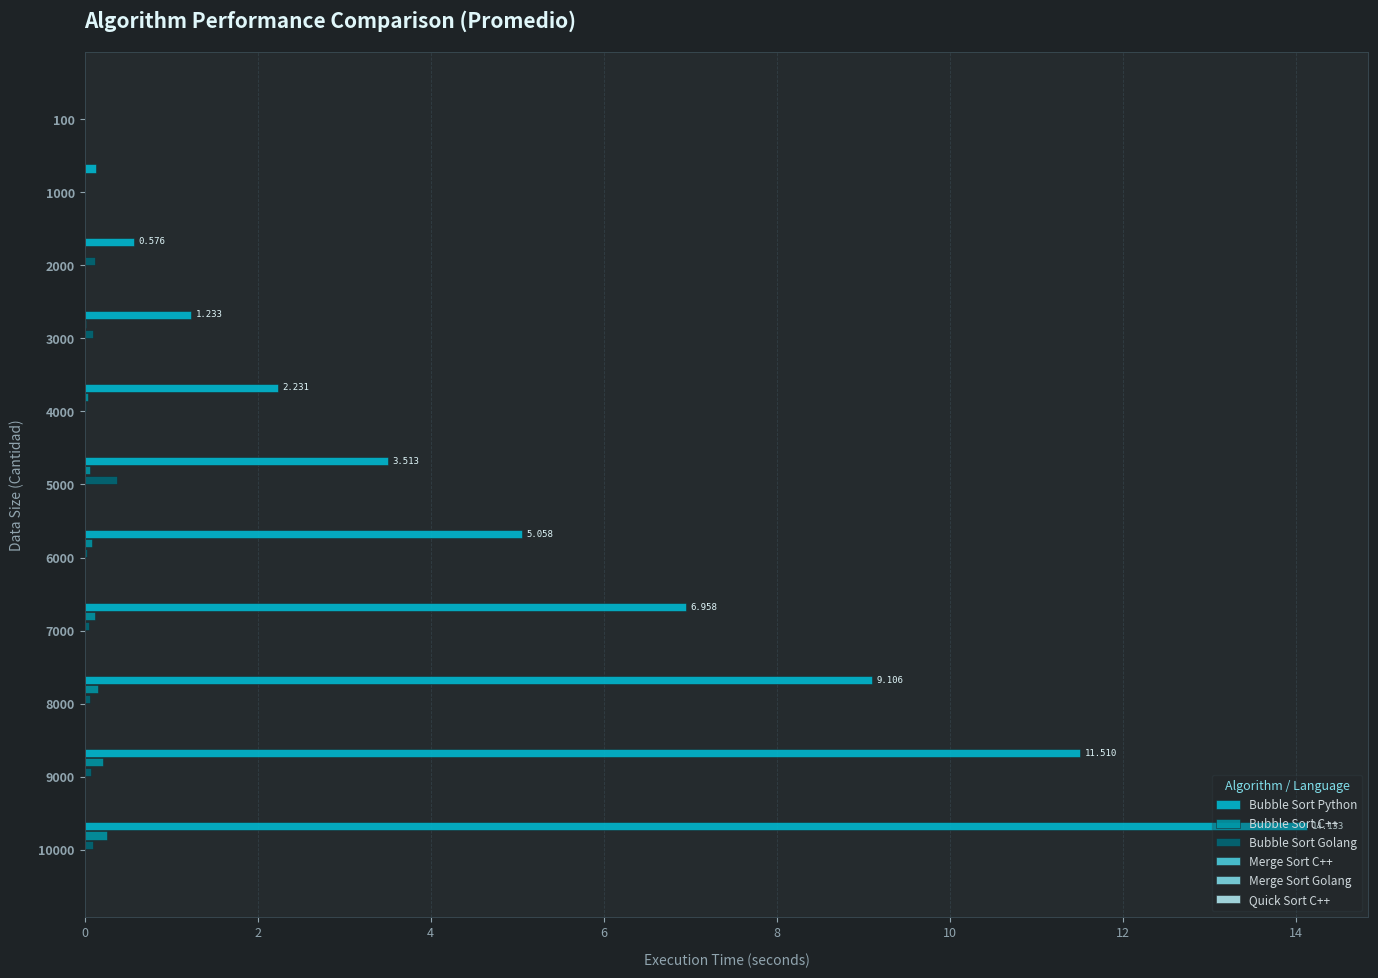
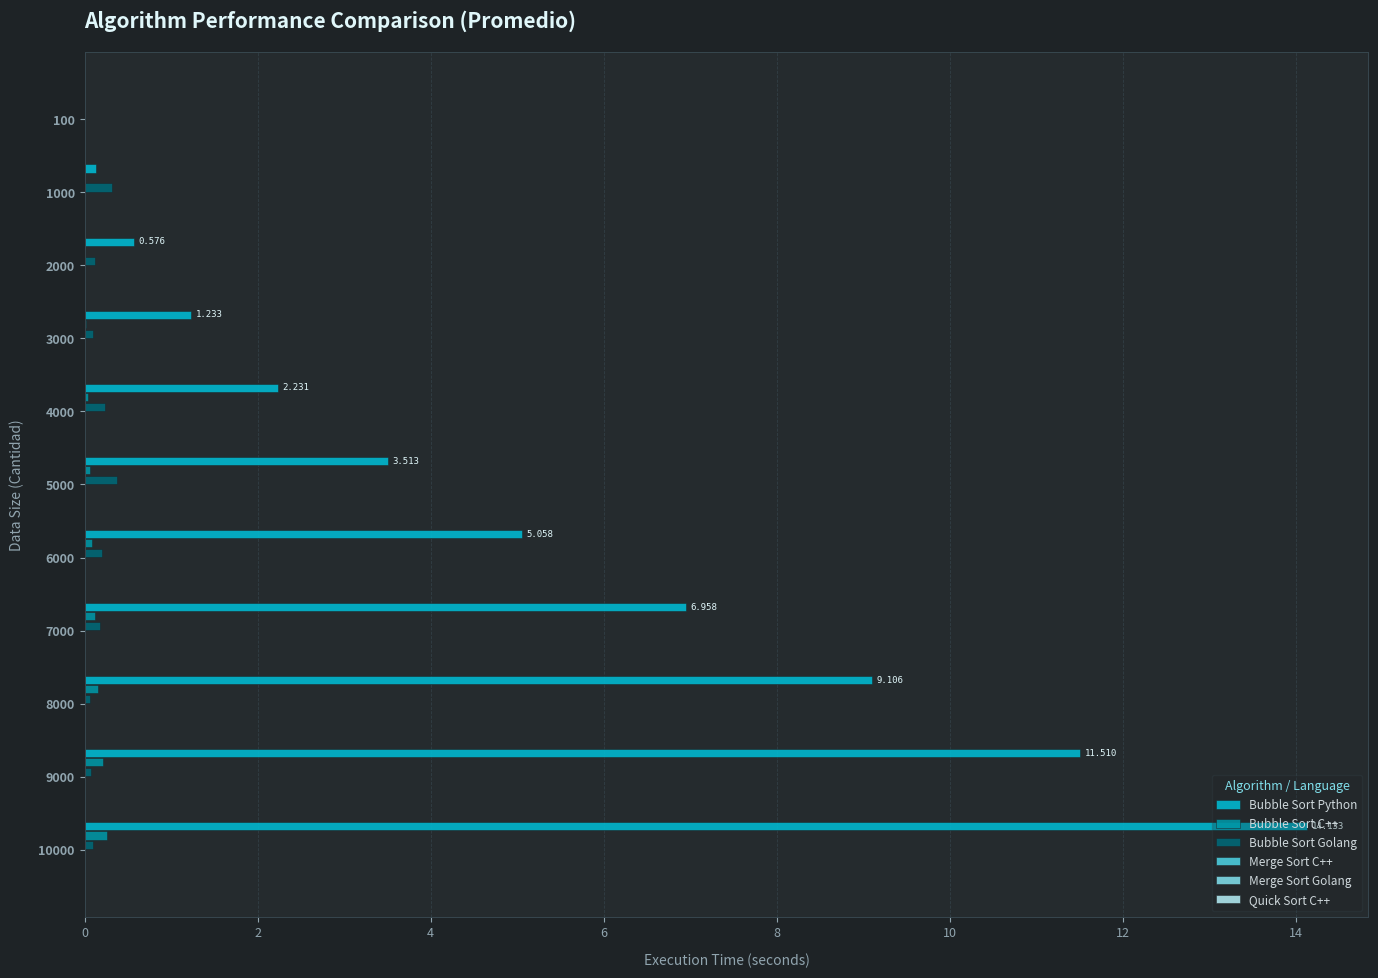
Bubble Sort Golang, 1000: 0.0 -> 0.3
Bubble Sort Golang, 4000: 0.0 -> 0.2
Bubble Sort Golang, 6000: 0.0 -> 0.2
Bubble Sort Golang, 7000: 0.0 -> 0.2
